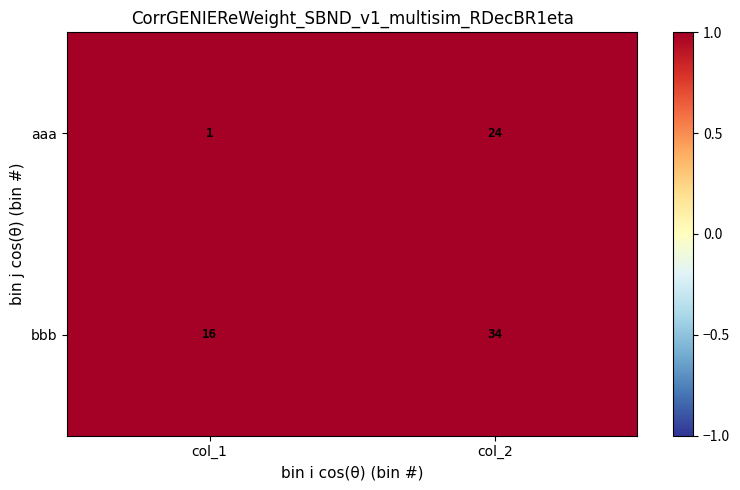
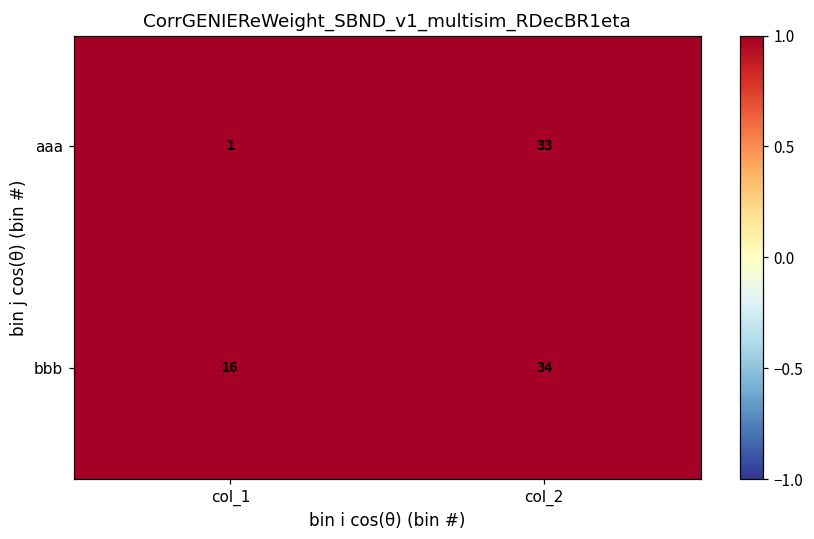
aaa, col_2: 24 -> 33
